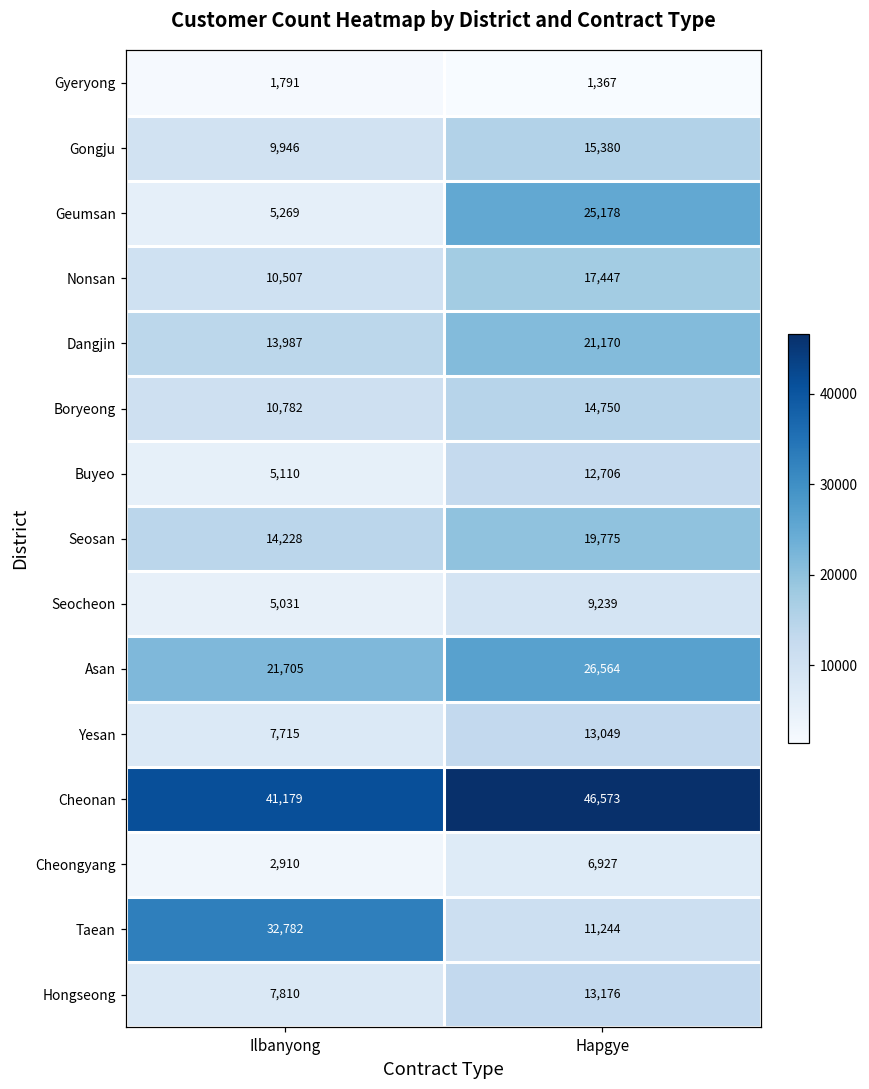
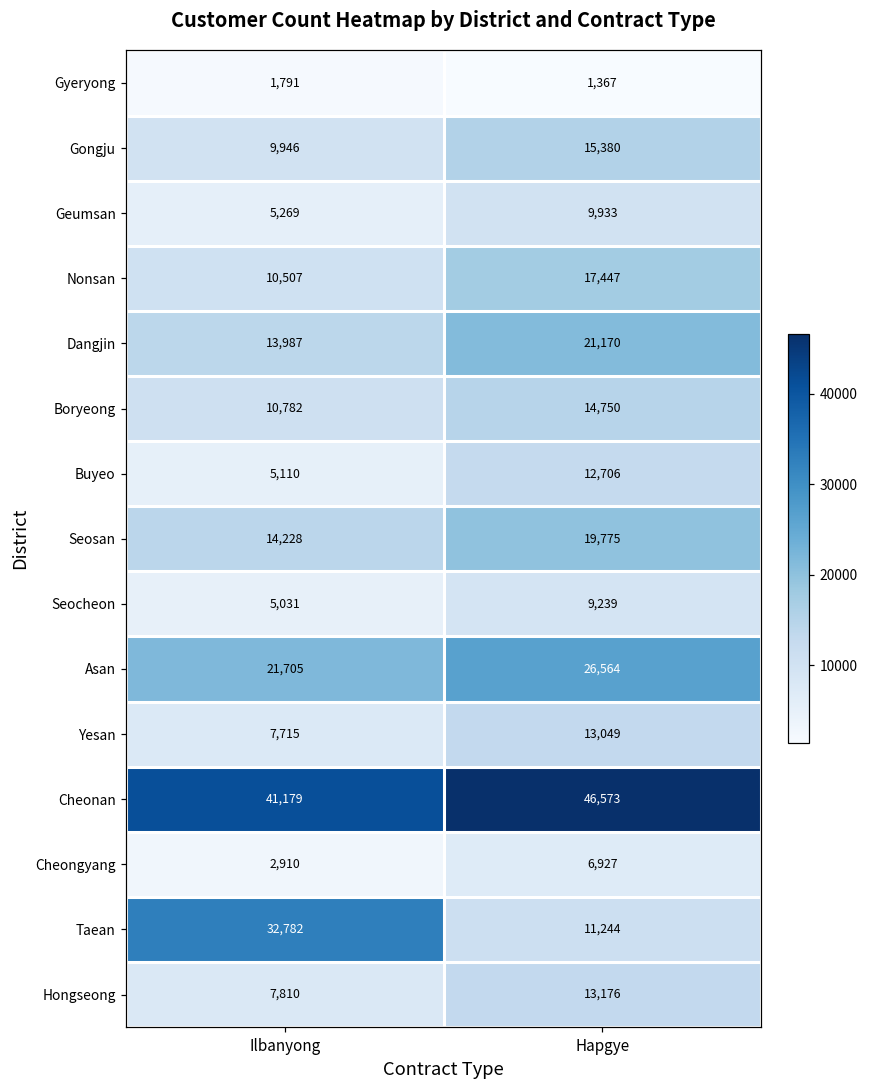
Geumsan, Hapgye: 25,178 -> 9,933
